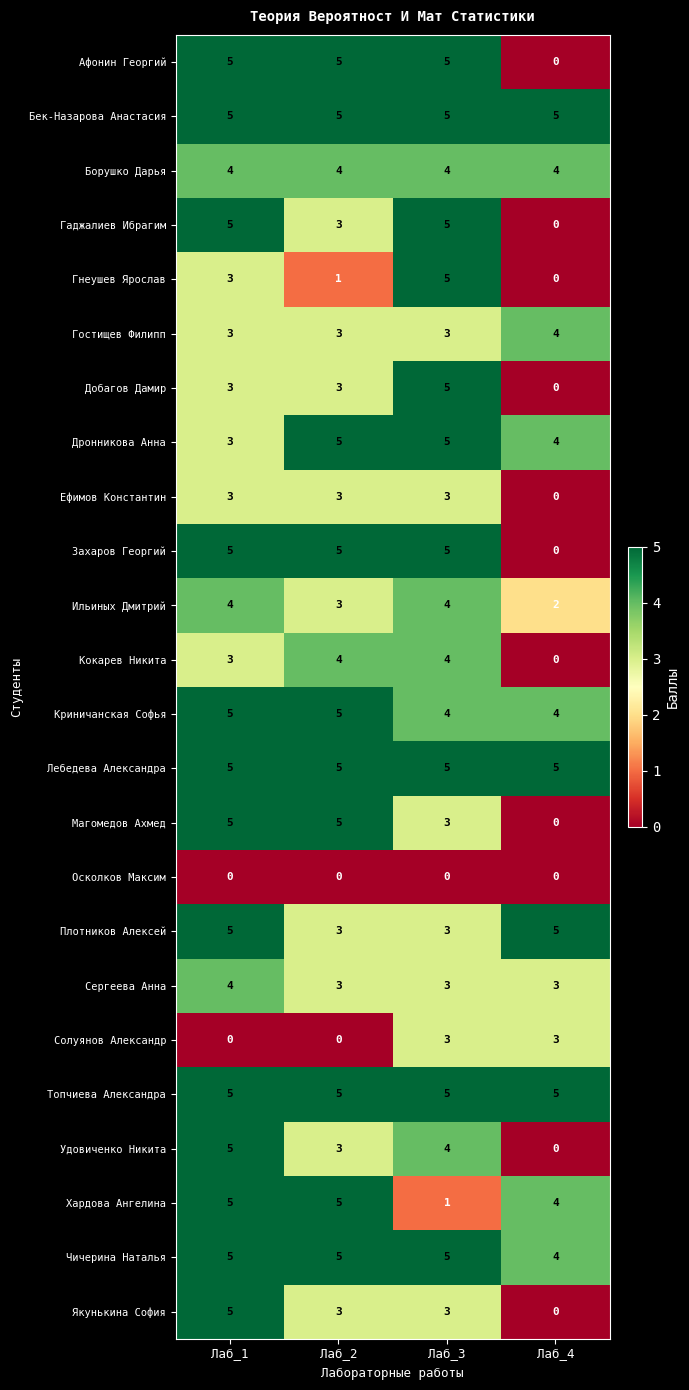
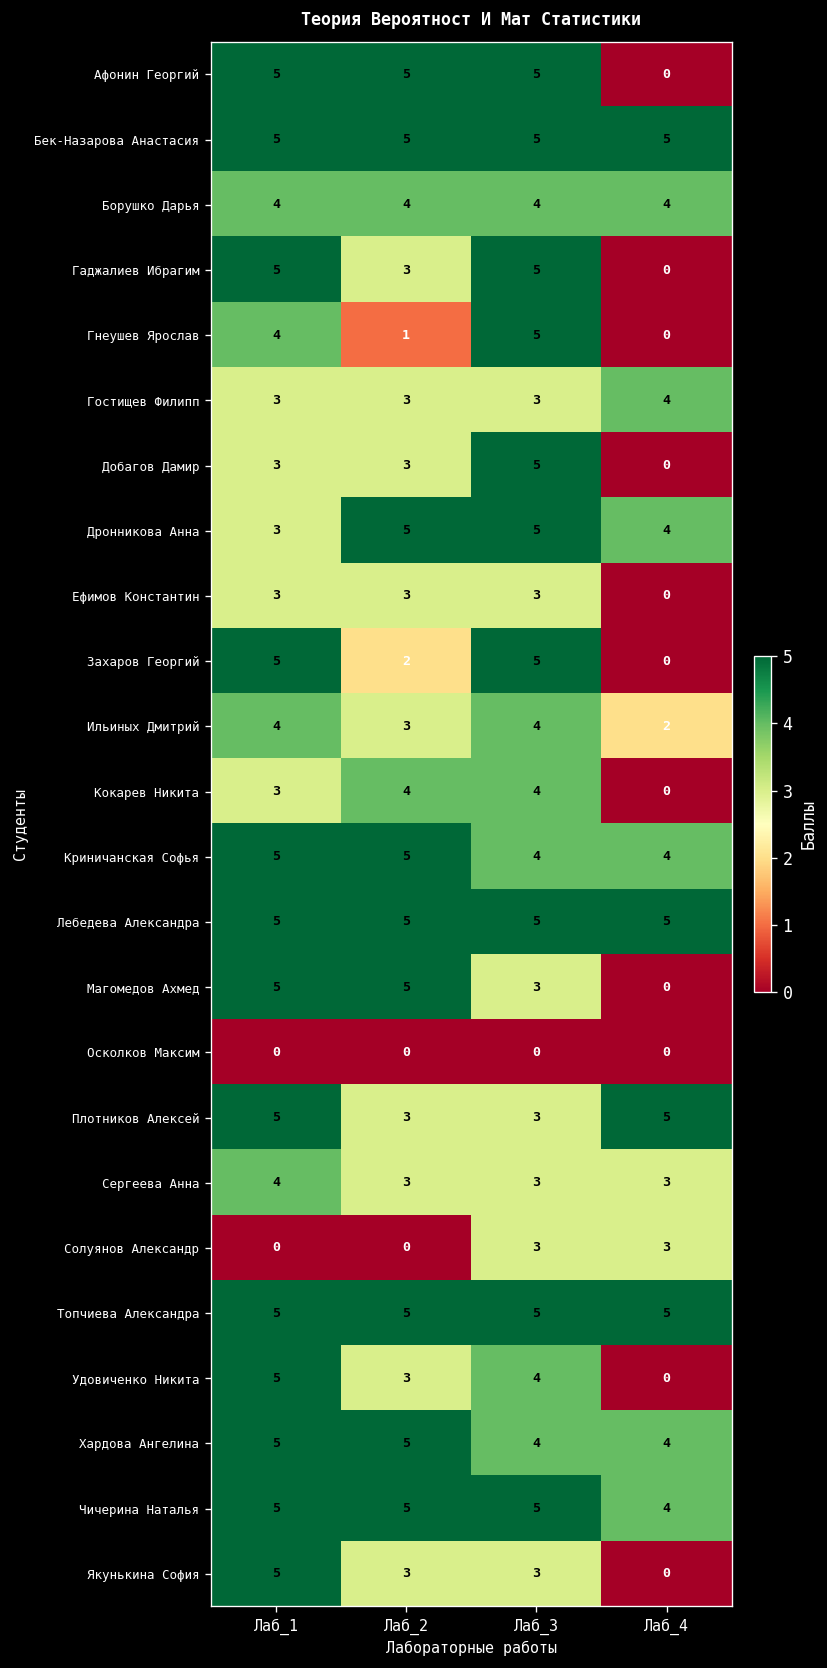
Гнеушев Ярослав, Лаб_1: 3 -> 4
Захаров Георгий, Лаб_2: 5 -> 2
Хардова Ангелина, Лаб_3: 1 -> 4
